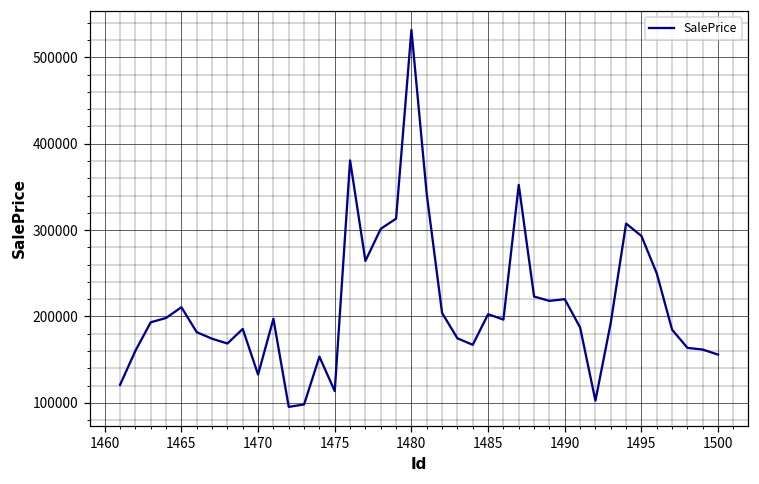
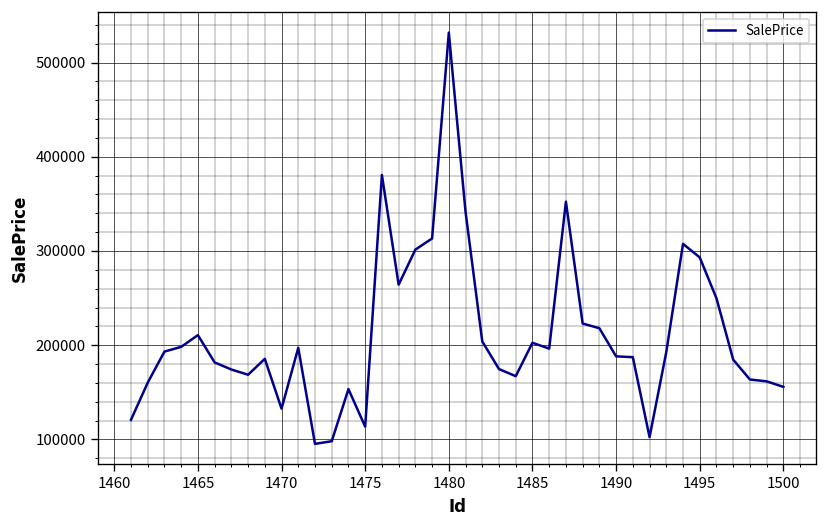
1490: 220000 -> 190000
